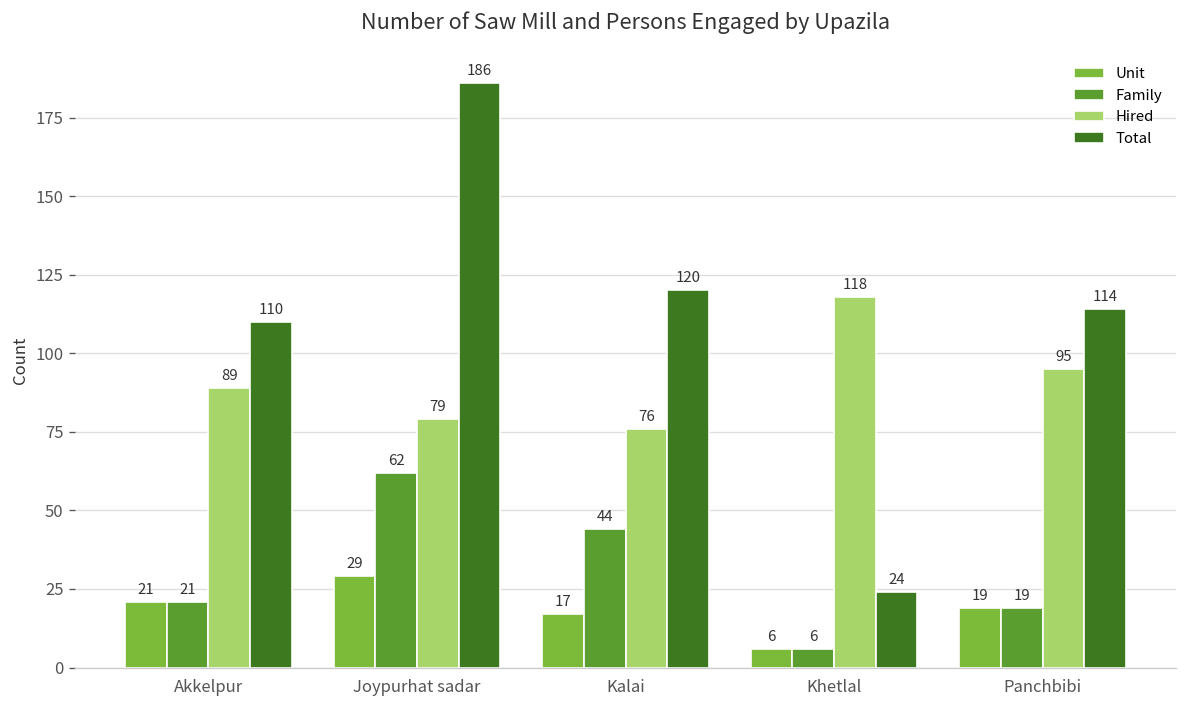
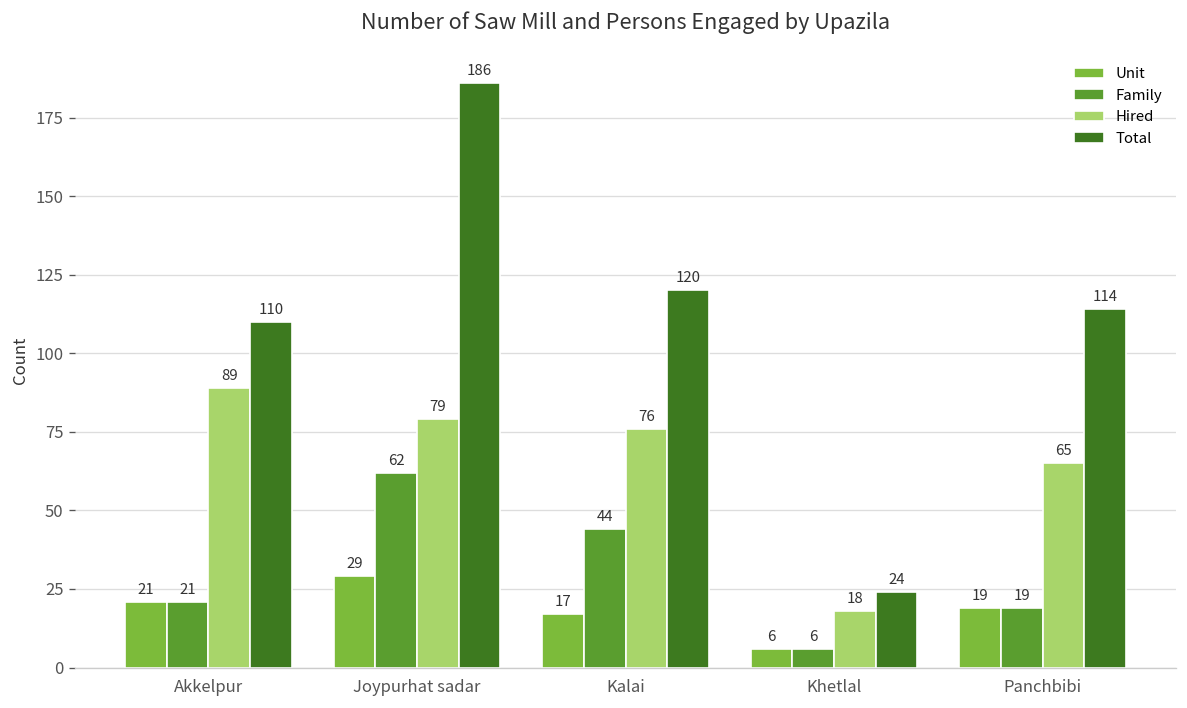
Hired, Khetlal: 118 -> 18
Hired, Panchbibi: 95 -> 65
